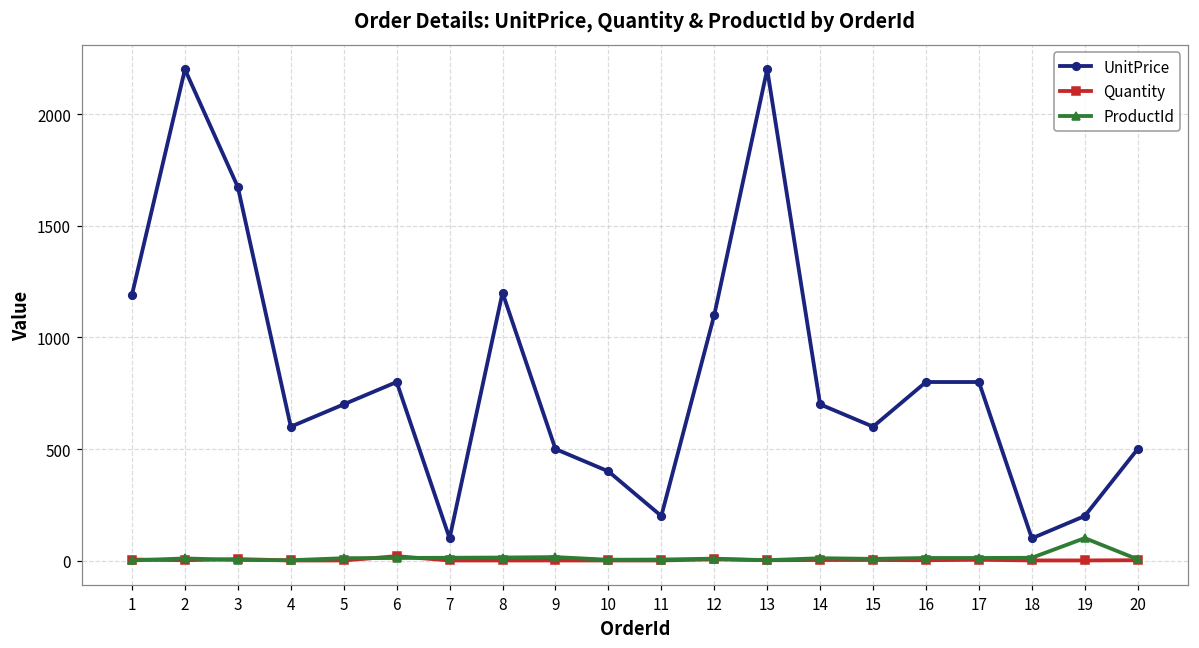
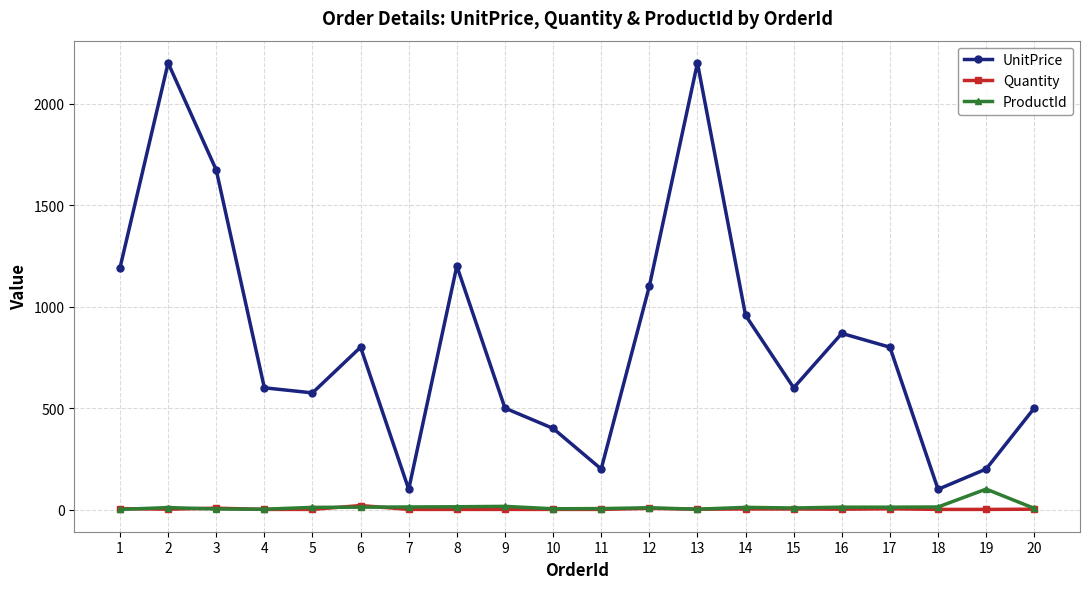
UnitPrice, 5: 700 -> 580
UnitPrice, 14: 700 -> 960
UnitPrice, 16: 800 -> 870
